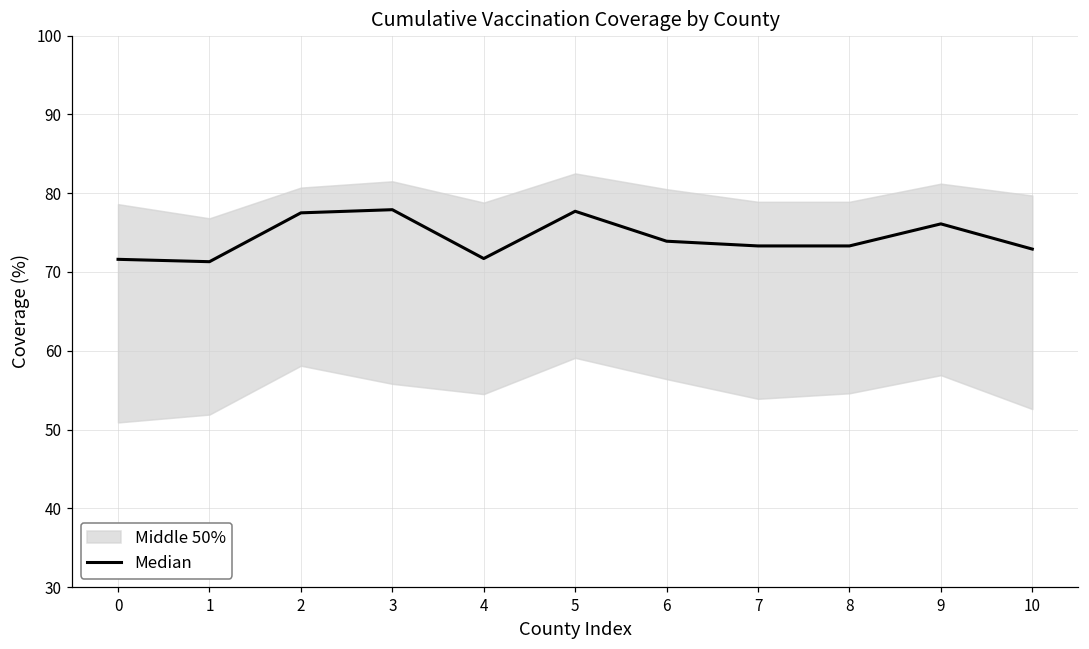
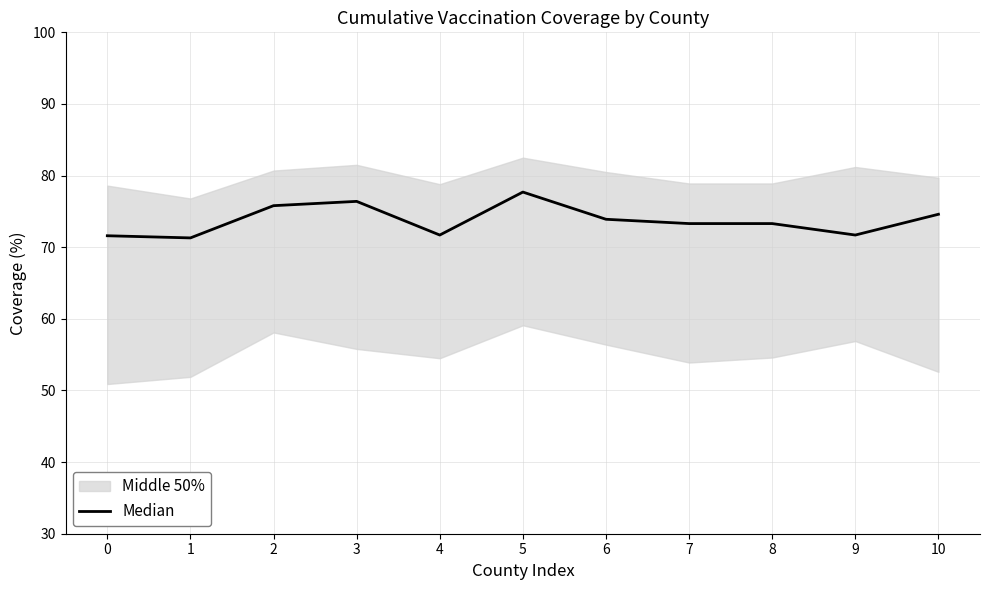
Median, 2: 78 -> 76
Median, 3: 78 -> 76
Median, 9: 76 -> 72
Median, 10: 73 -> 75
